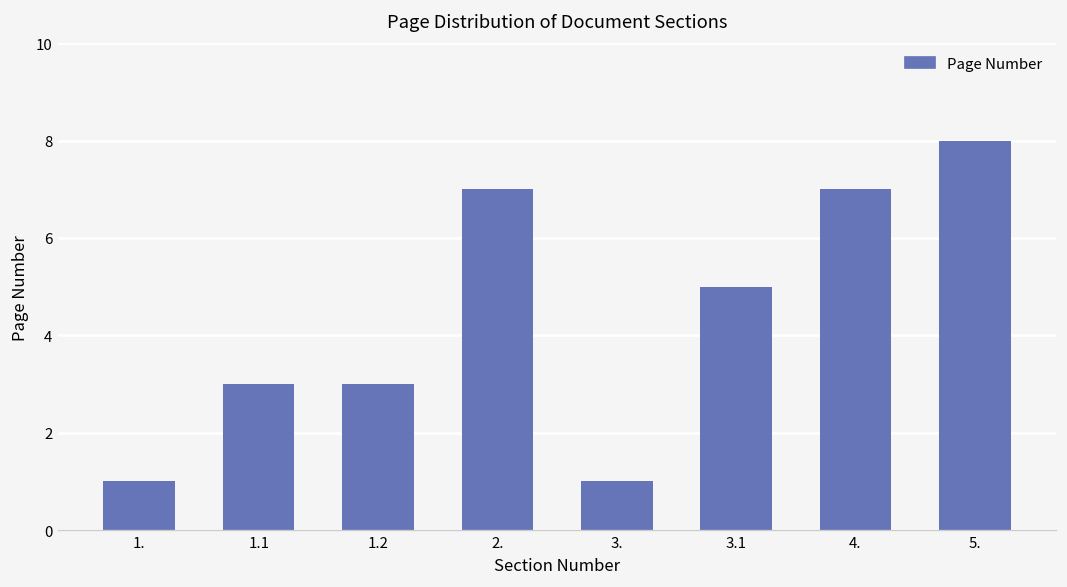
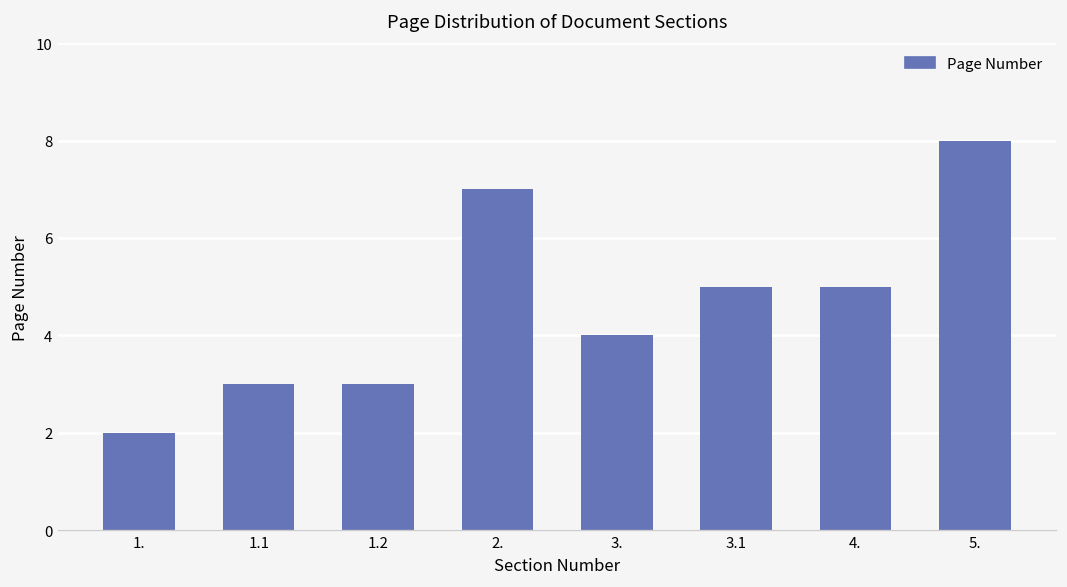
1.: 1 -> 2
3.: 1 -> 4
4.: 7 -> 5
